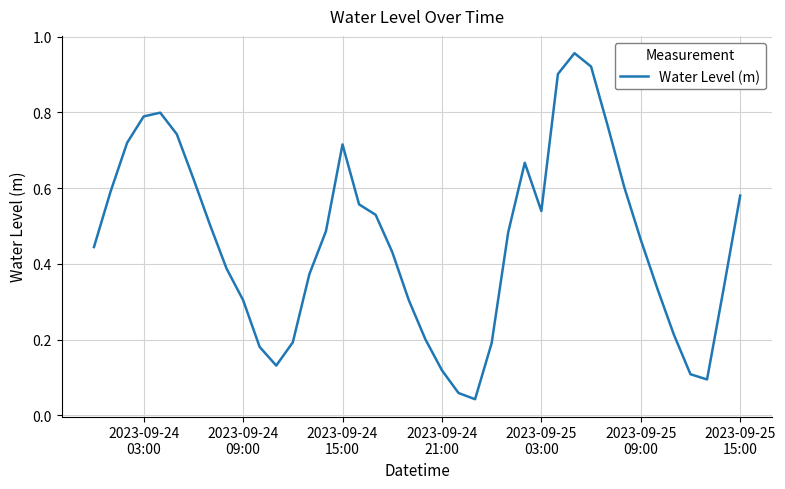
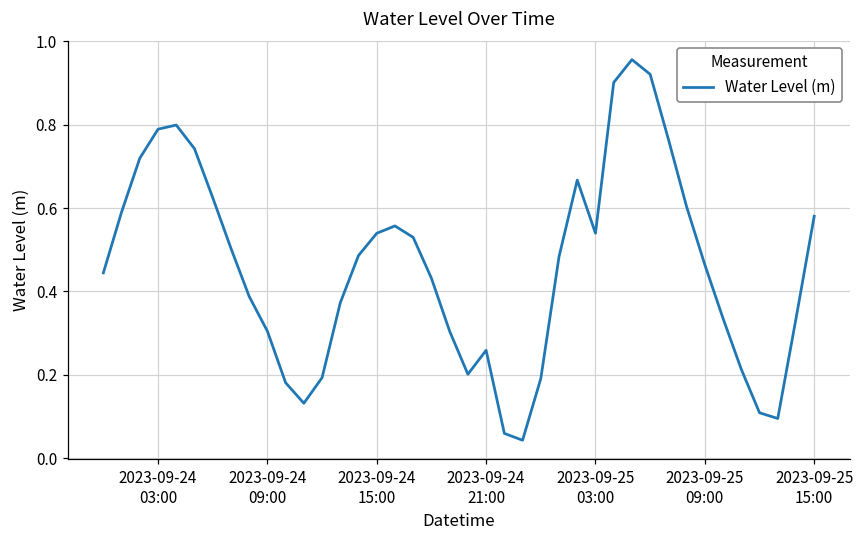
2023-09-24 15:00: 0.72 -> 0.54
2023-09-24 21:00: 0.12 -> 0.26
